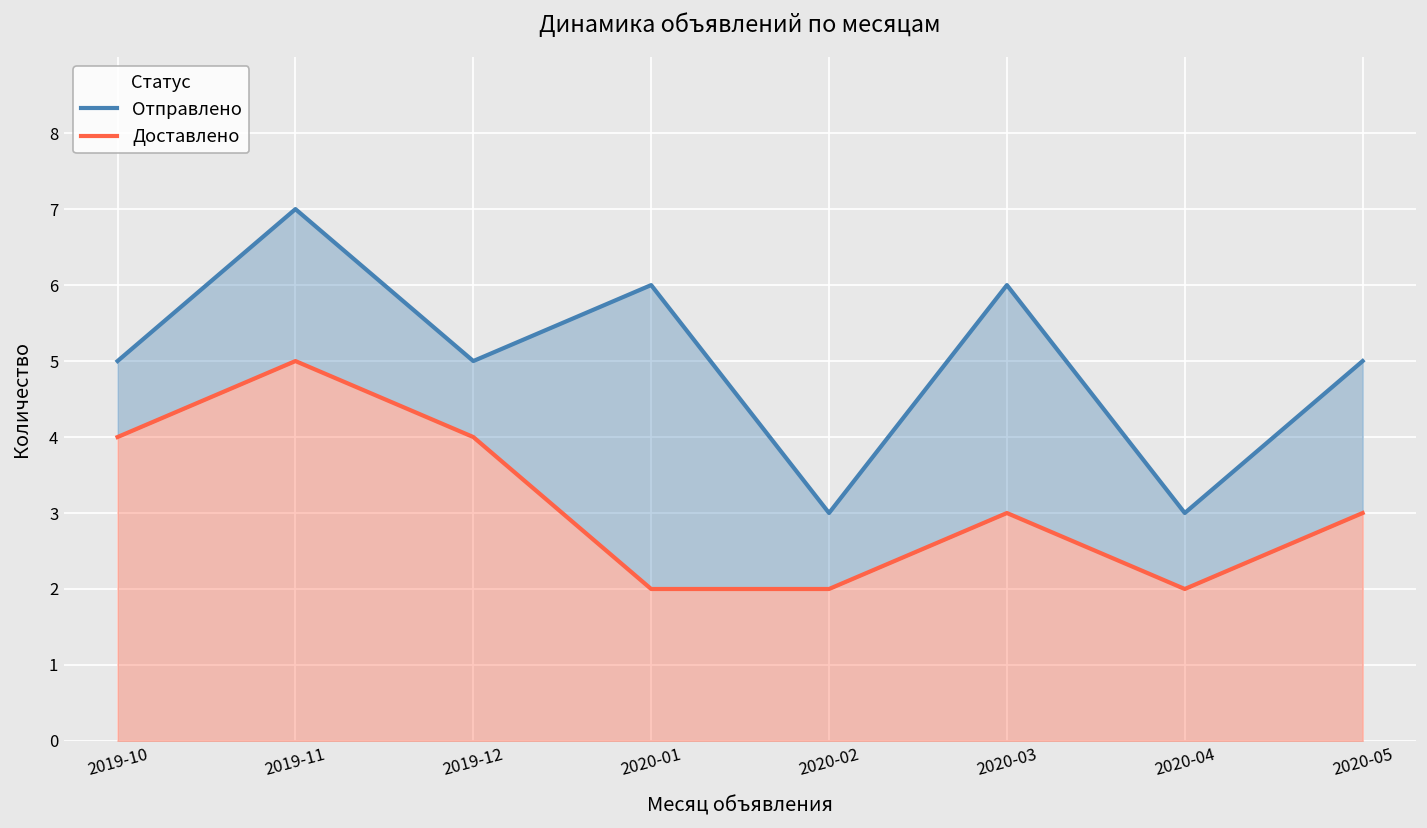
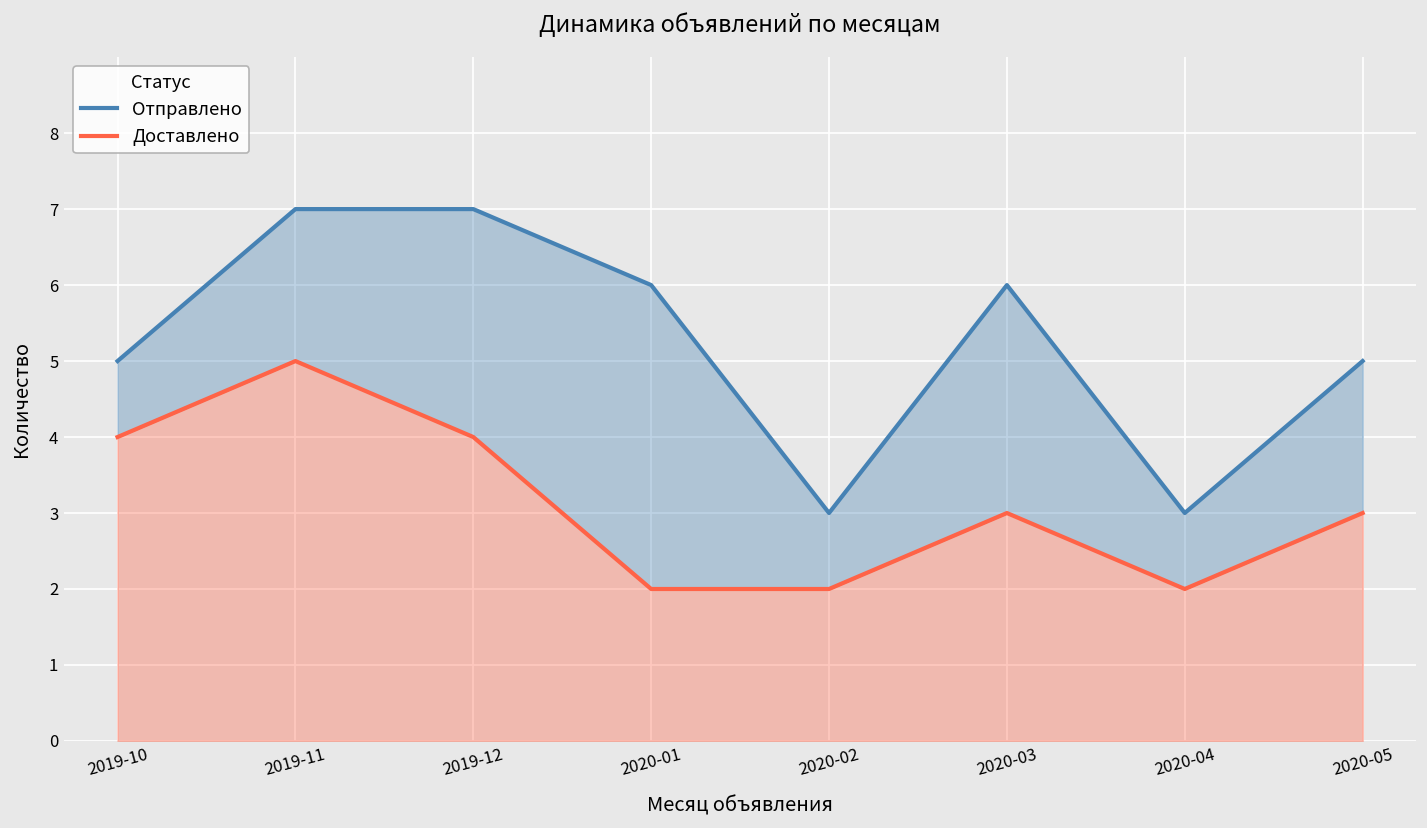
Отправлено, 2019-12: 5 -> 7
